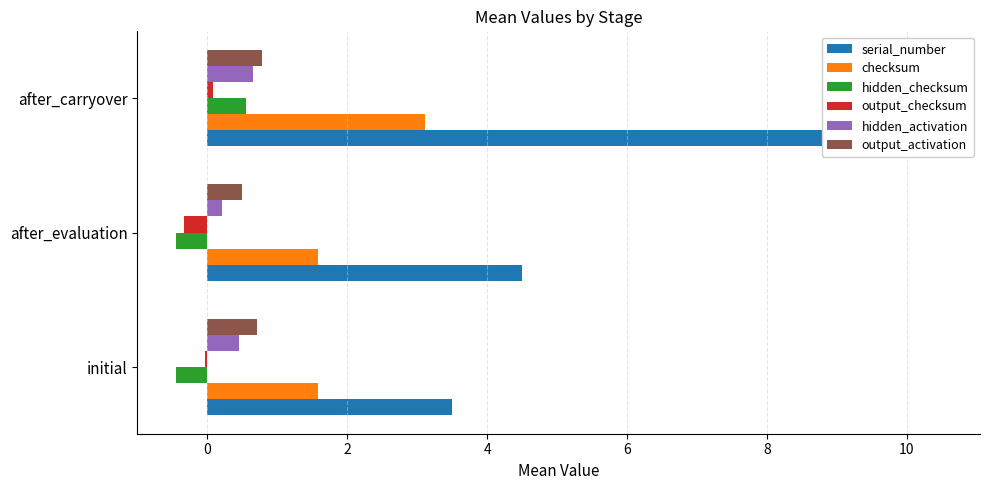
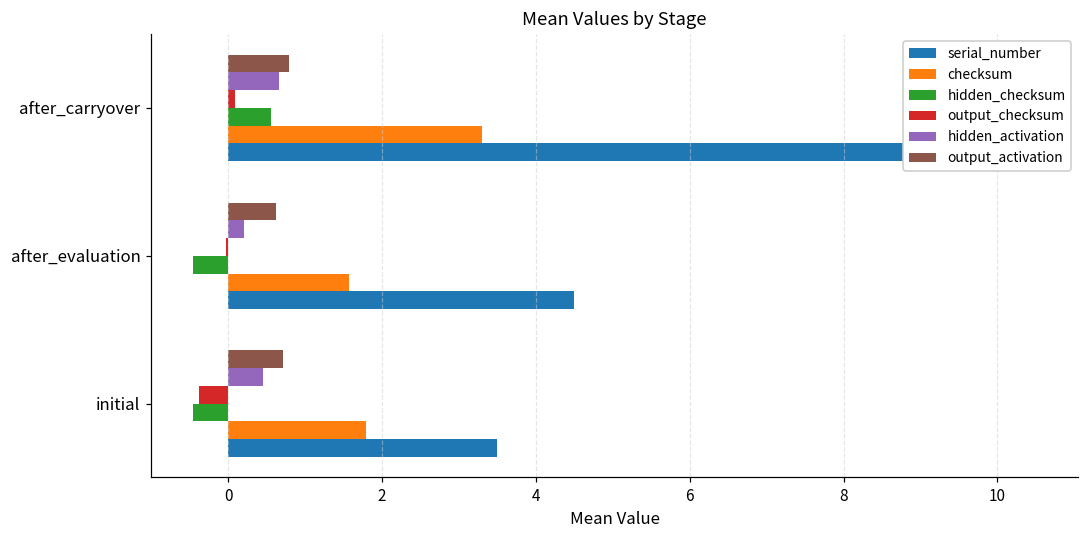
checksum, after_carryover: 3.1 -> 3.3
output_activation, after_evaluation: 0.5 -> 0.6
output_checksum, after_evaluation: -0.3 -> 0.0
output_checksum, initial: 0.0 -> -0.4
checksum, initial: 1.6 -> 1.8
